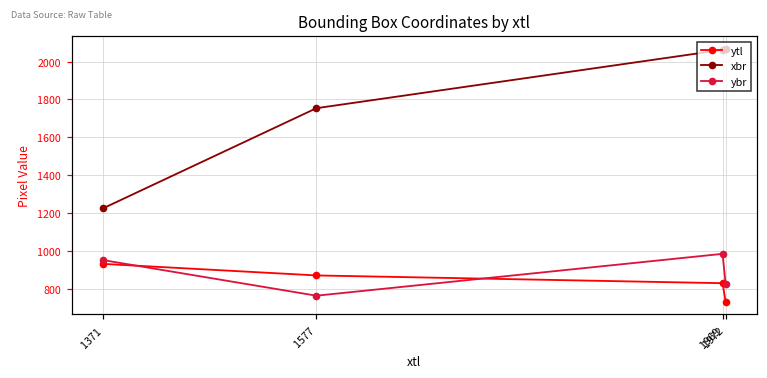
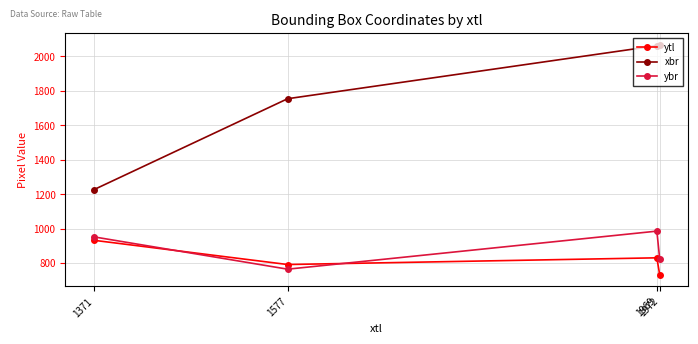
ytl, 1577: 870 -> 790
